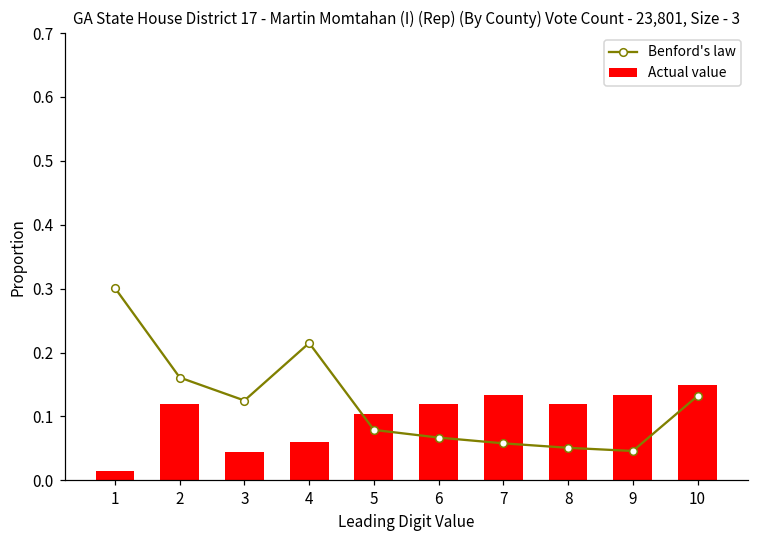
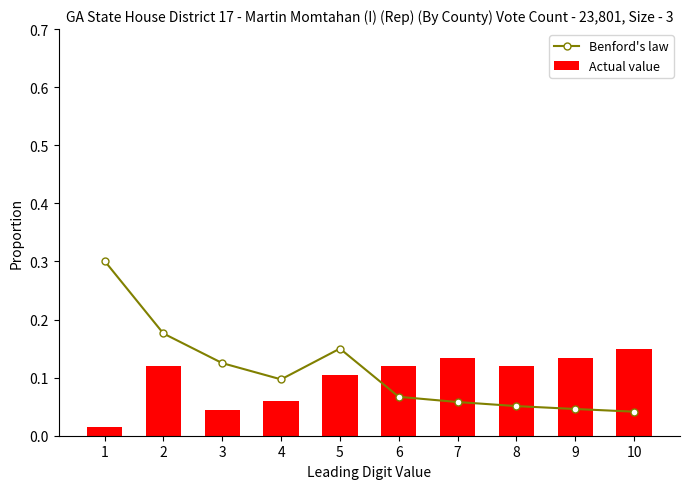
Benford's law, 2: 0.16 -> 0.18
Benford's law, 4: 0.22 -> 0.10
Benford's law, 5: 0.08 -> 0.15
Benford's law, 10: 0.13 -> 0.04
